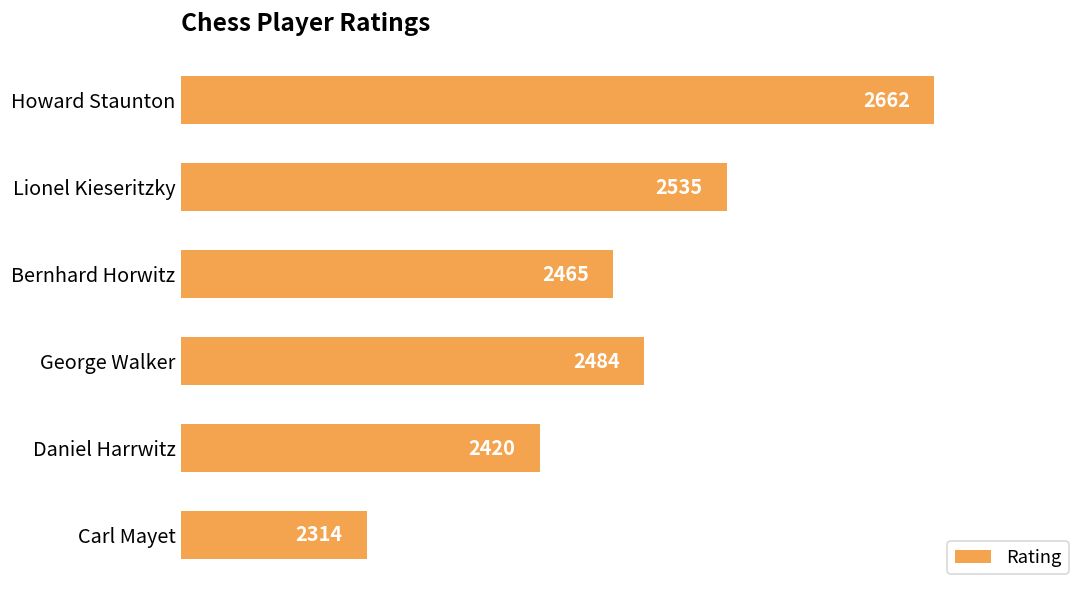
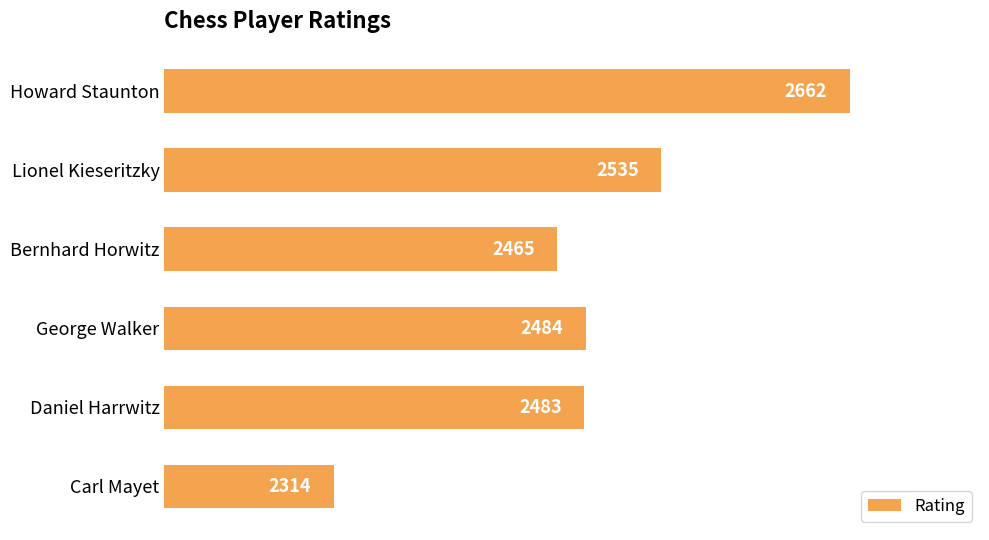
Daniel Harrwitz: 2420 -> 2483
